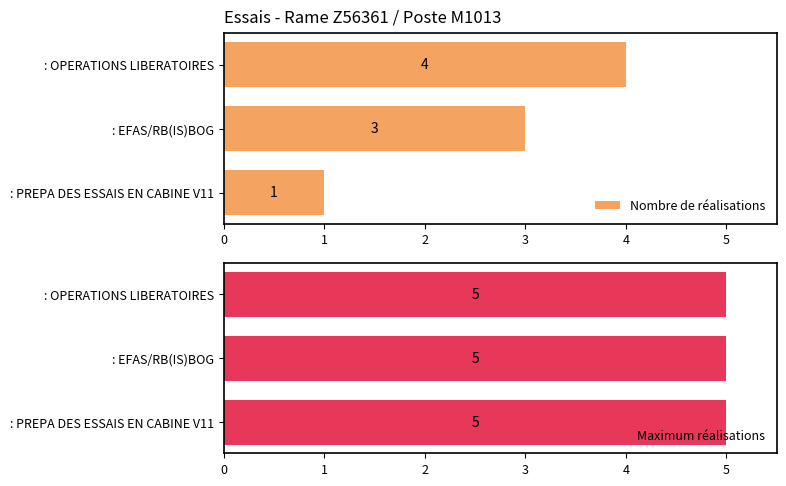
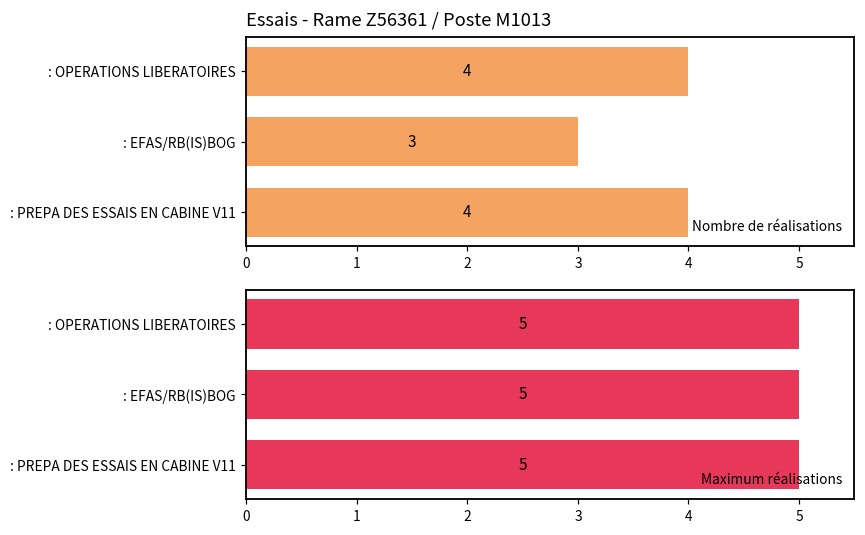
Essais - Rame Z56361 / Poste M1013, : PREPA DES ESSAIS EN CABINE V11: 1 -> 4
